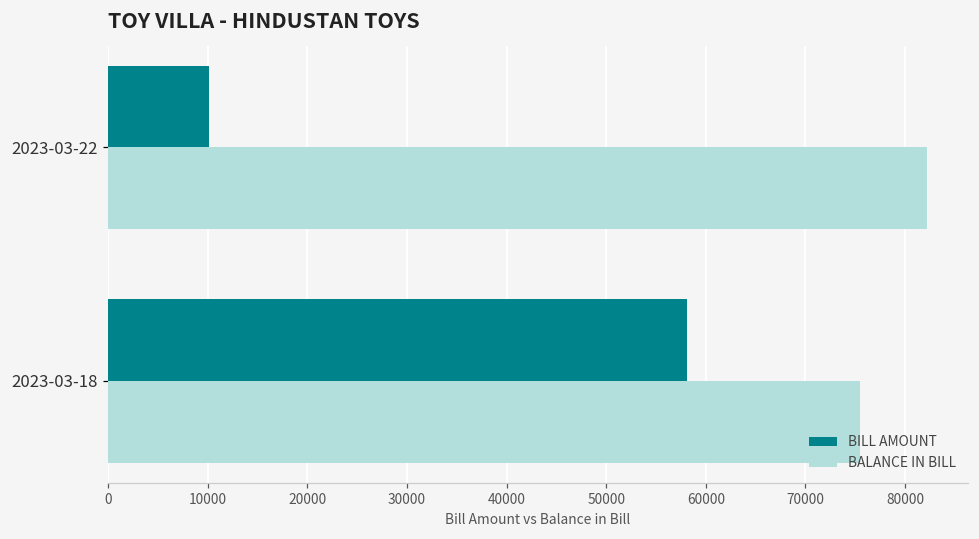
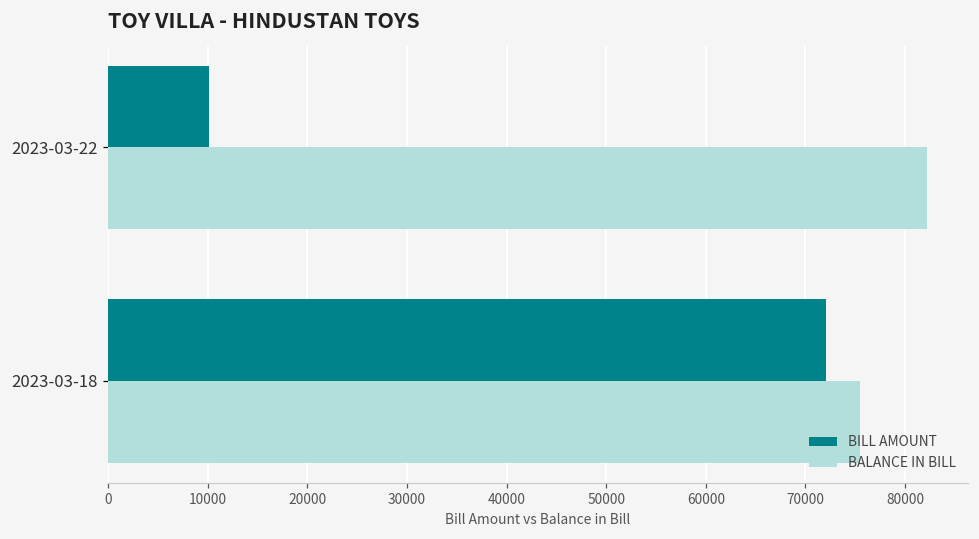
BILL AMOUNT, 2023-03-18: 58000 -> 72000
